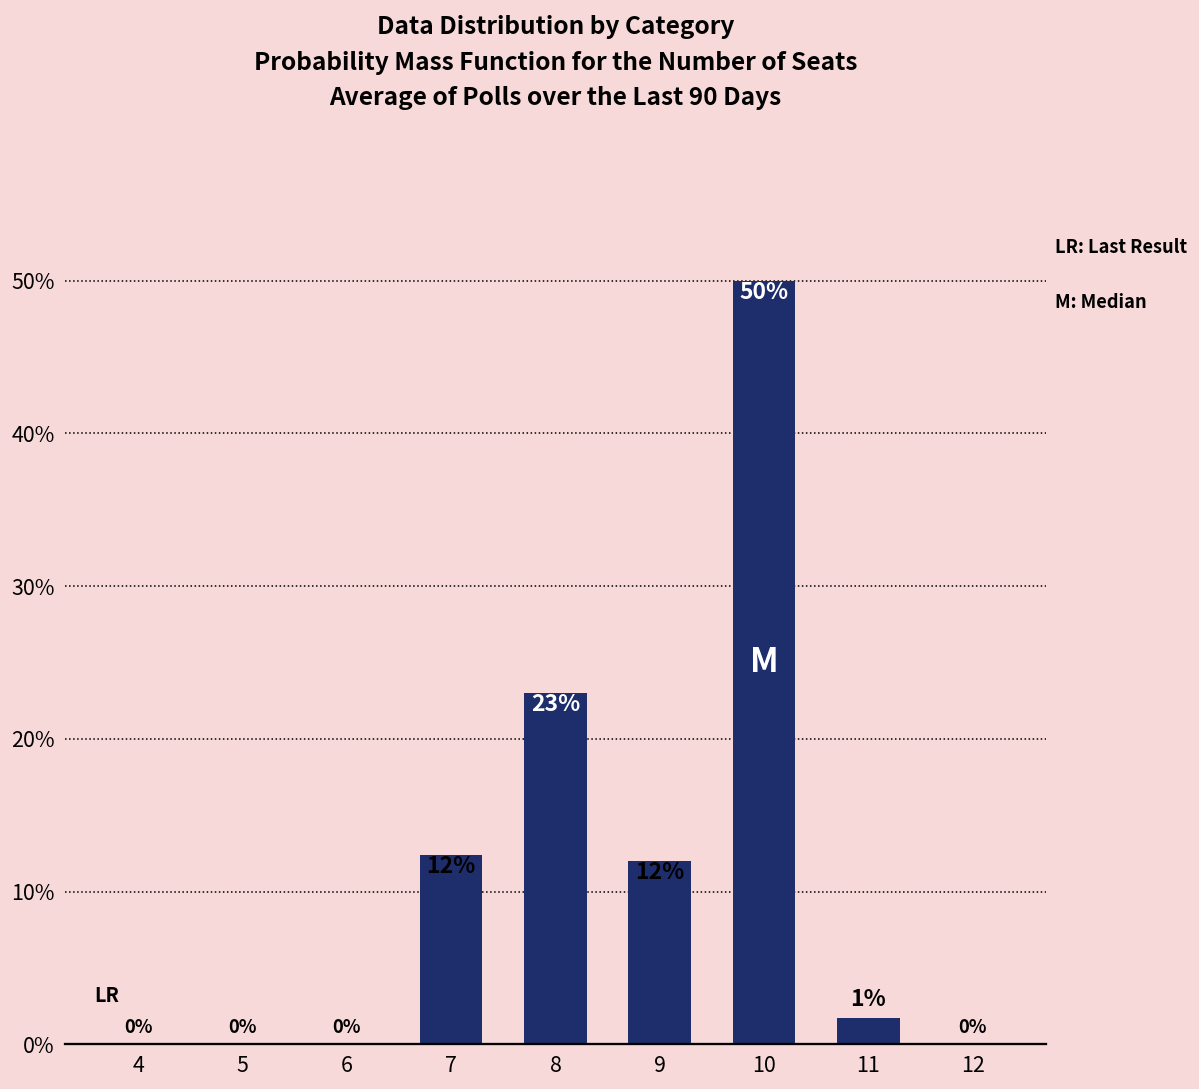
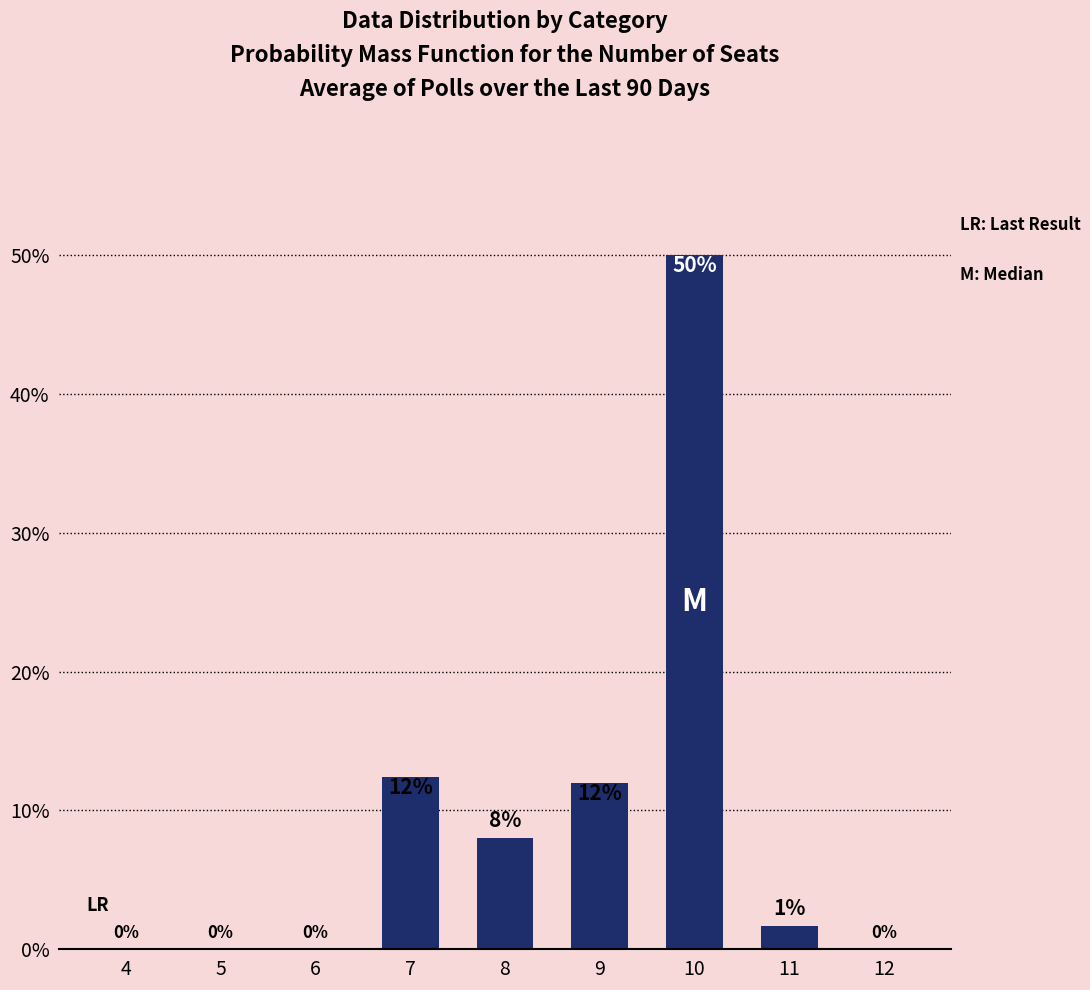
8: 23% -> 8%
